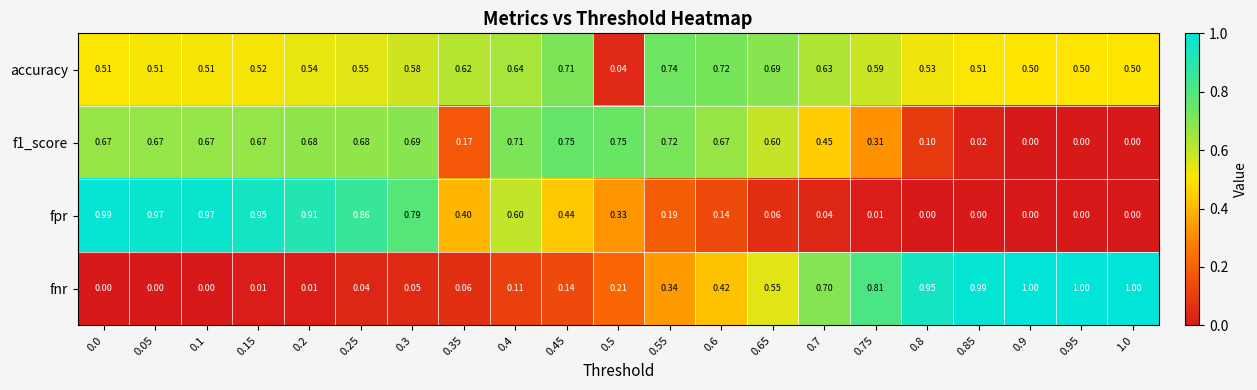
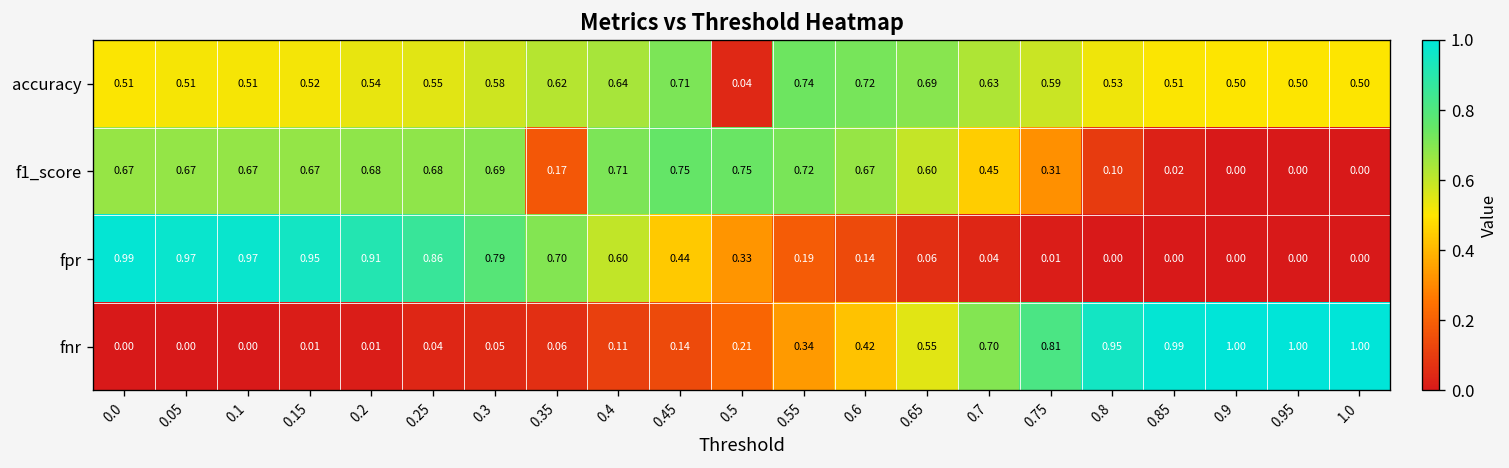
fpr, 0.35: 0.40 -> 0.70
